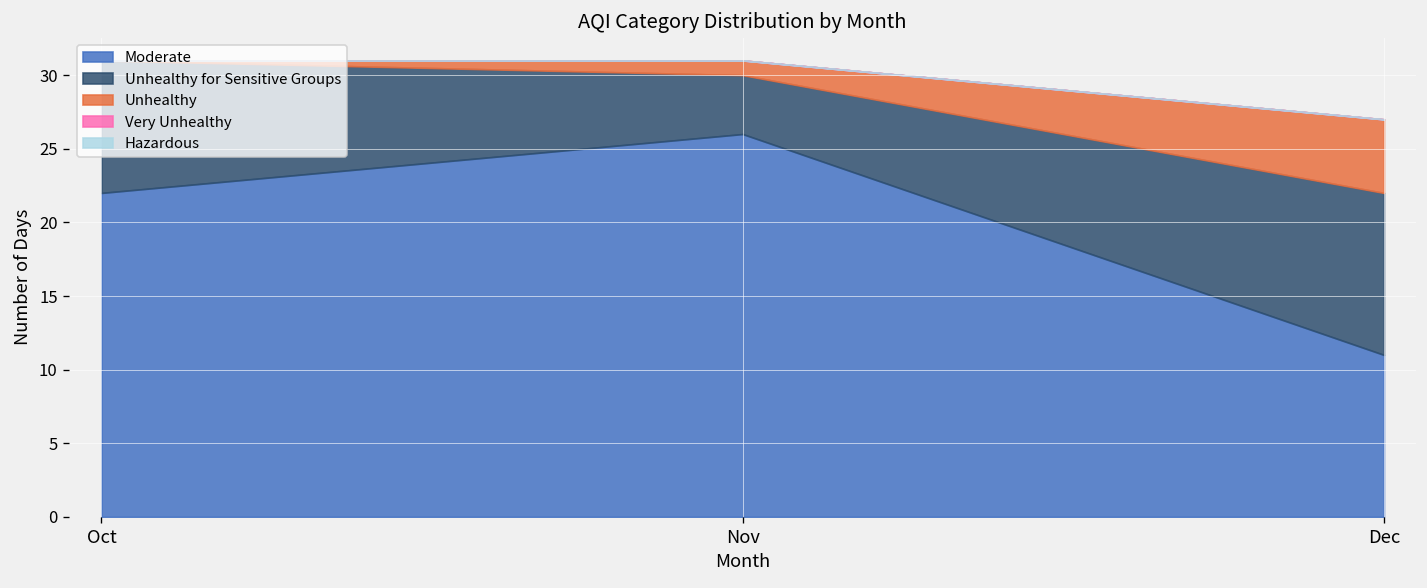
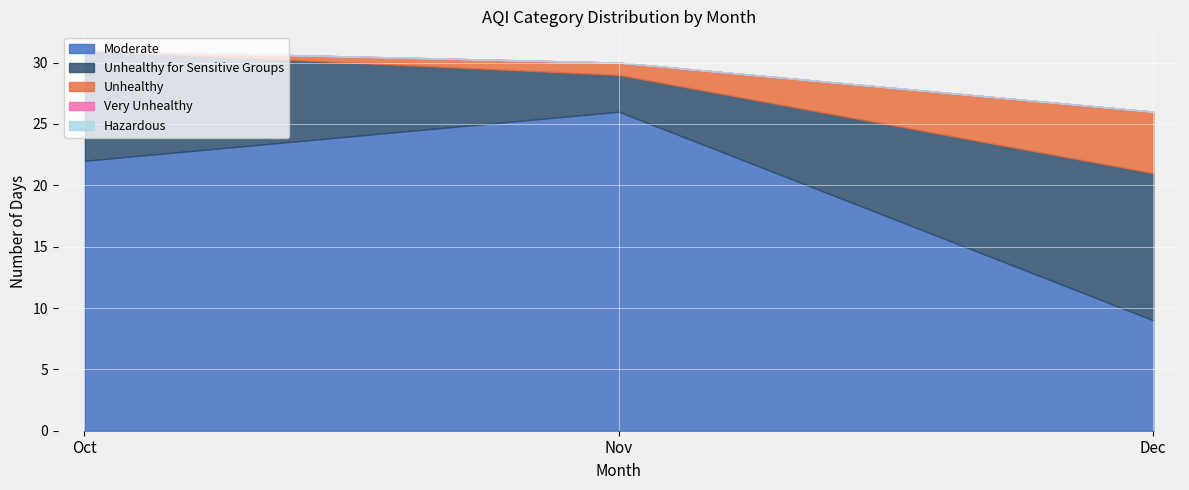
Unhealthy for Sensitive Groups, Nov: 4 -> 3
Moderate, Dec: 11 -> 9
Unhealthy for Sensitive Groups, Dec: 11 -> 12
